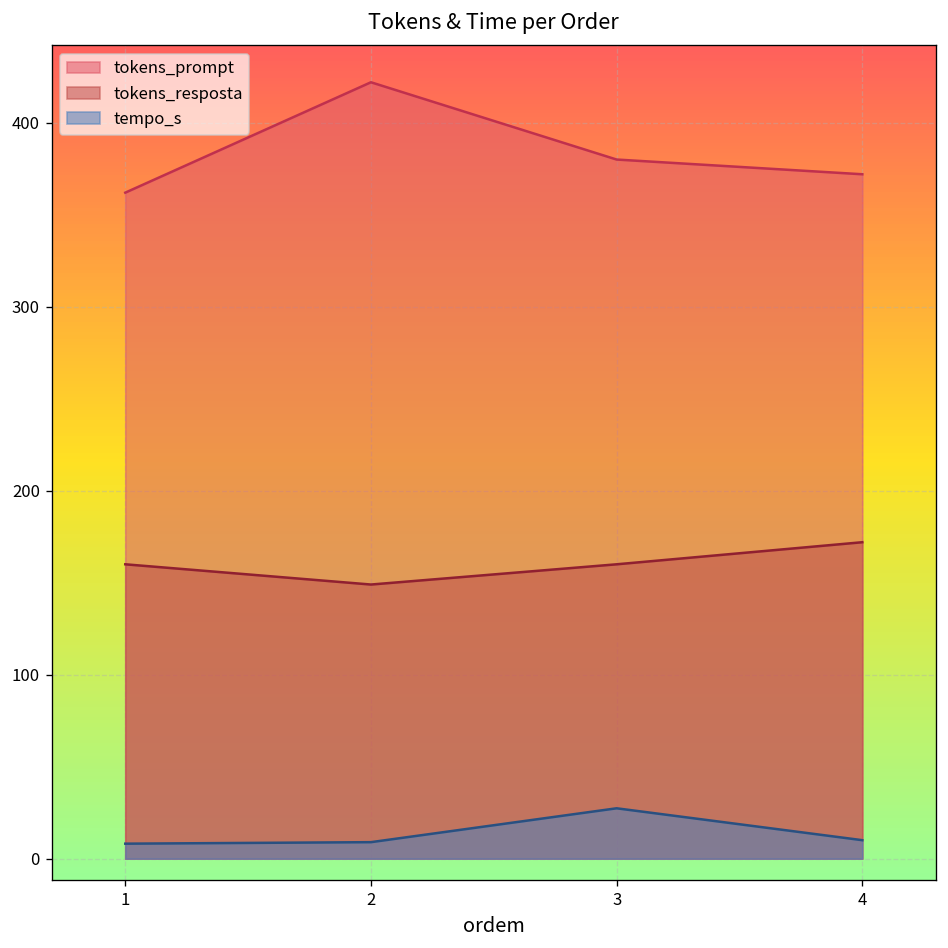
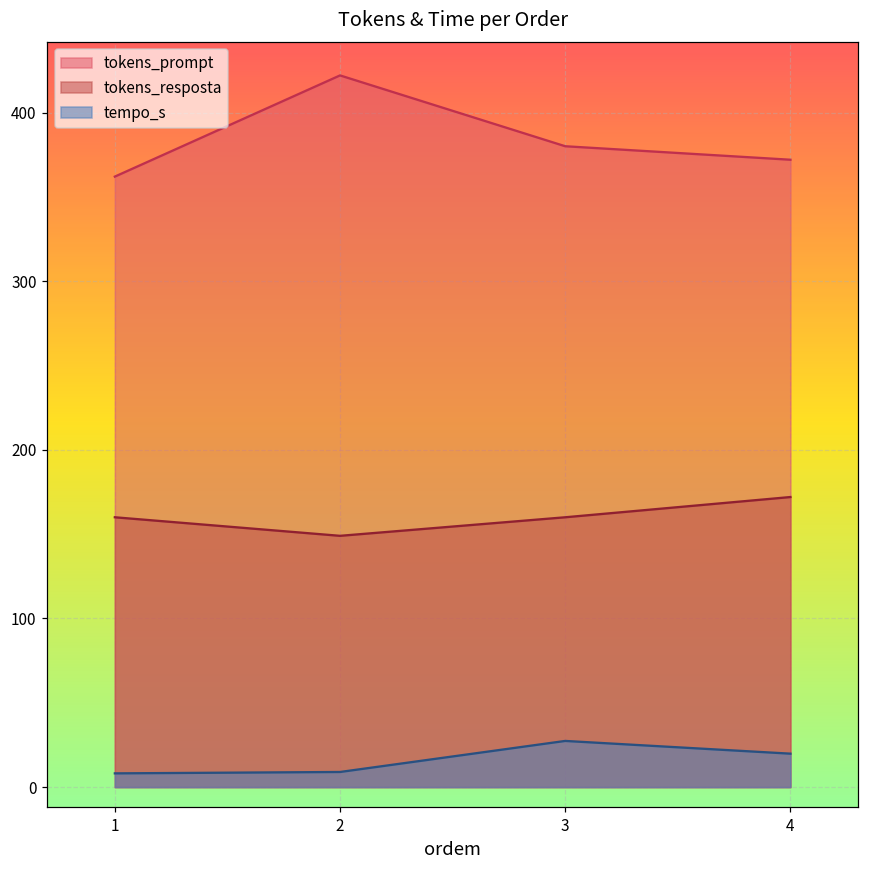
tempo_s, 4: 10 -> 20
